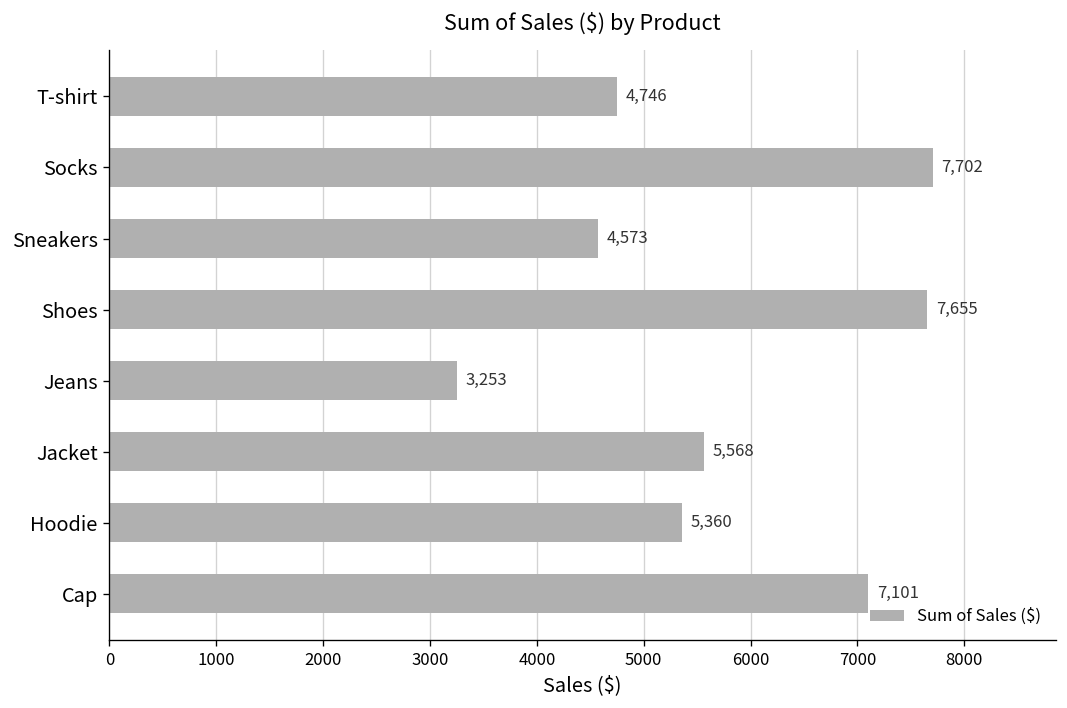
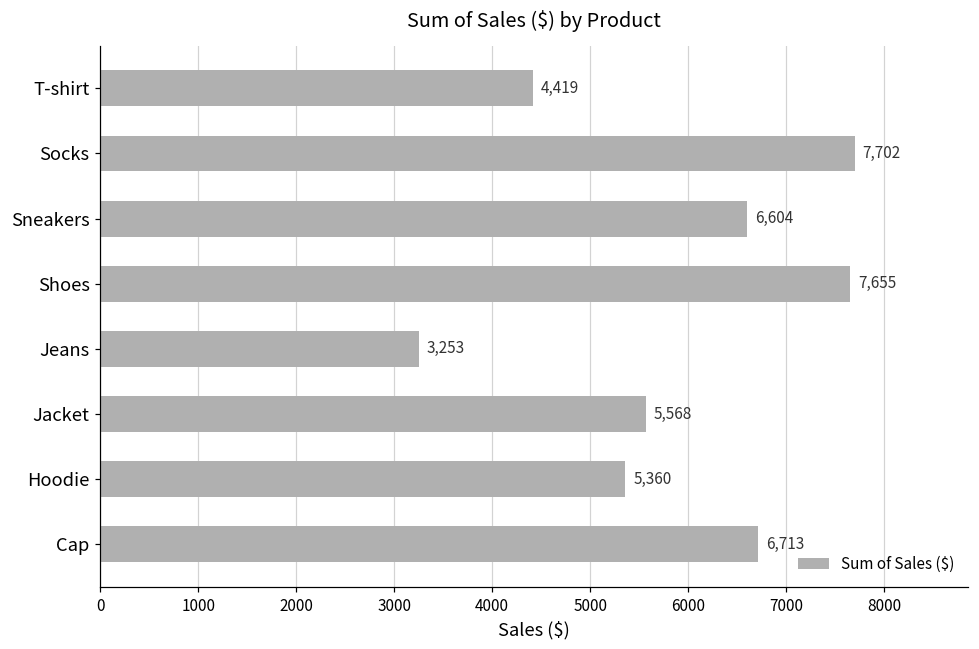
T-shirt: 4,746 -> 4,419
Sneakers: 4,573 -> 6,604
Cap: 7,101 -> 6,713
